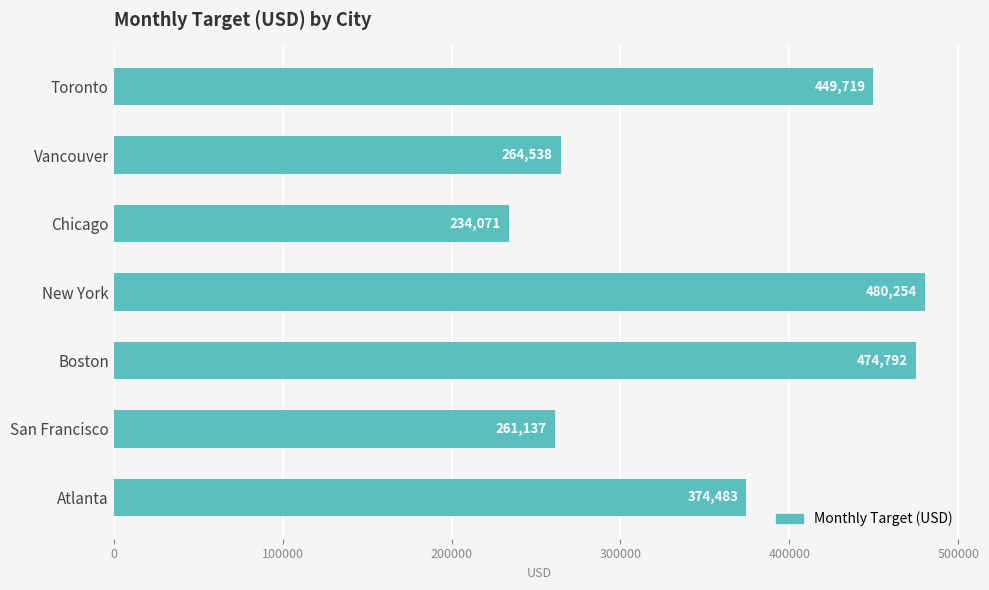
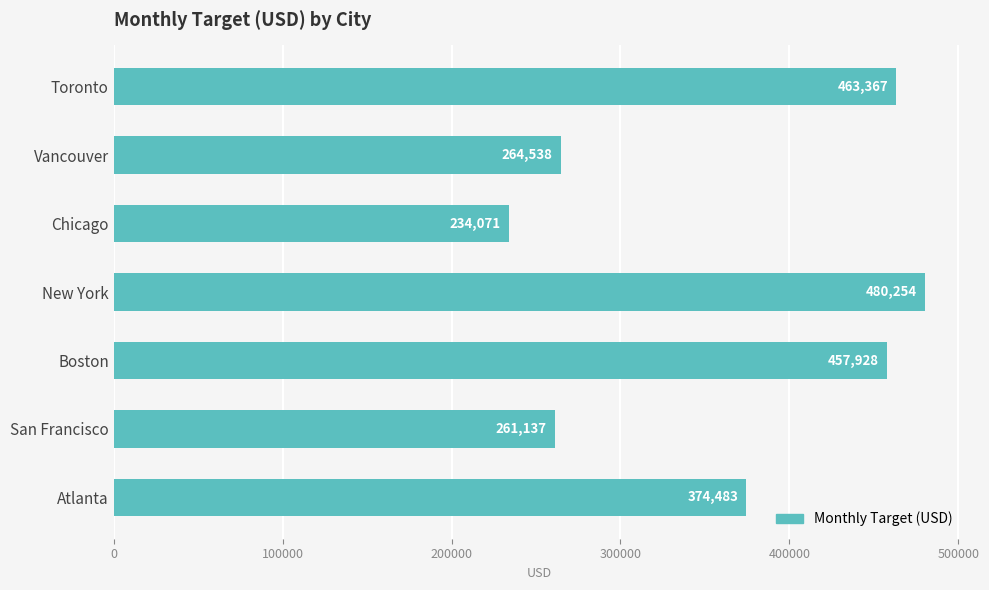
Toronto: 449,719 -> 463,367
Boston: 474,792 -> 457,928
